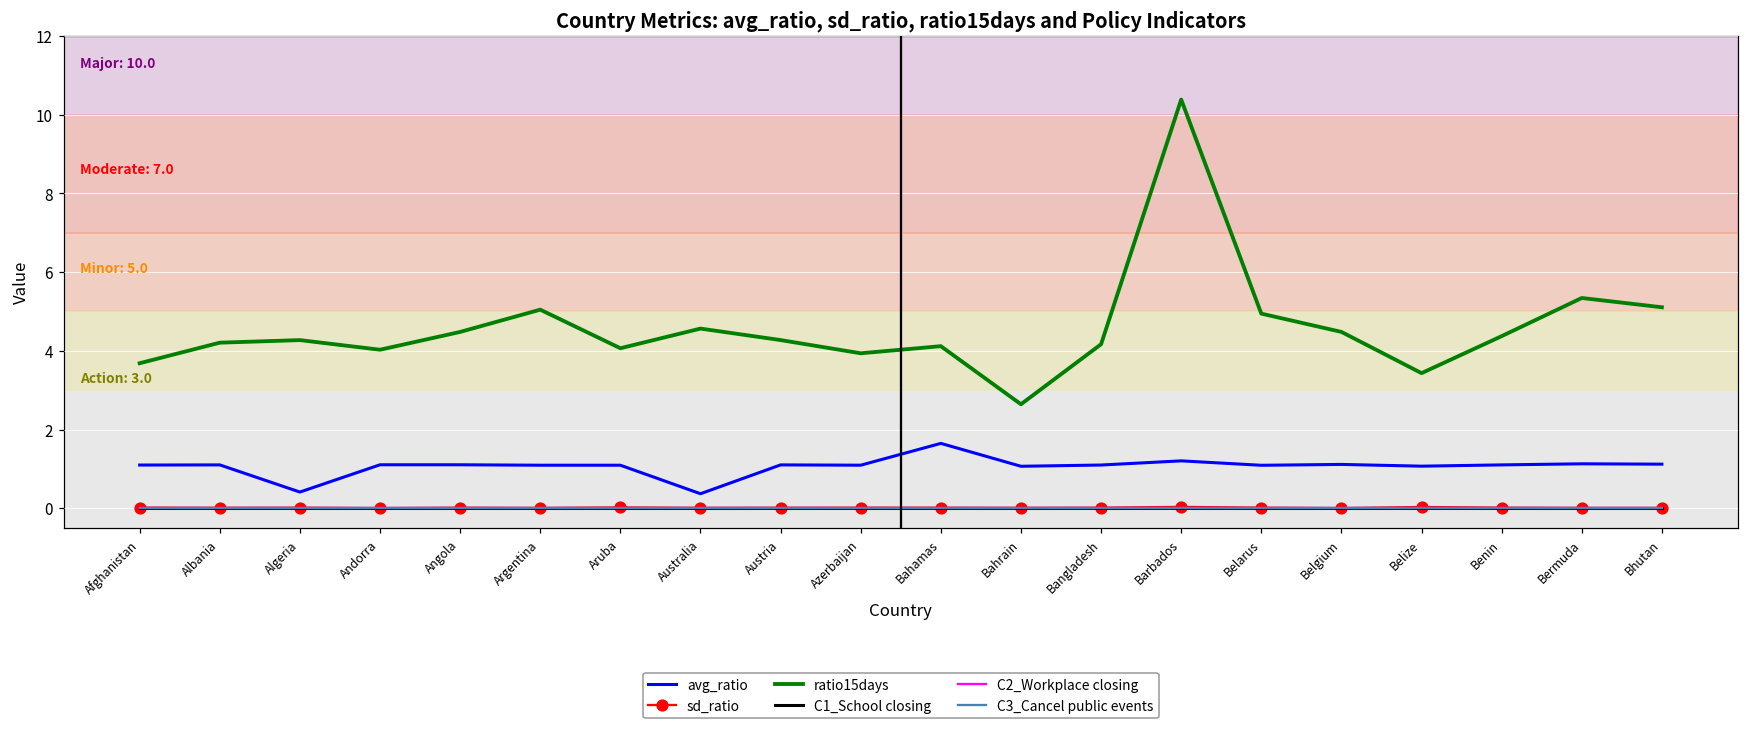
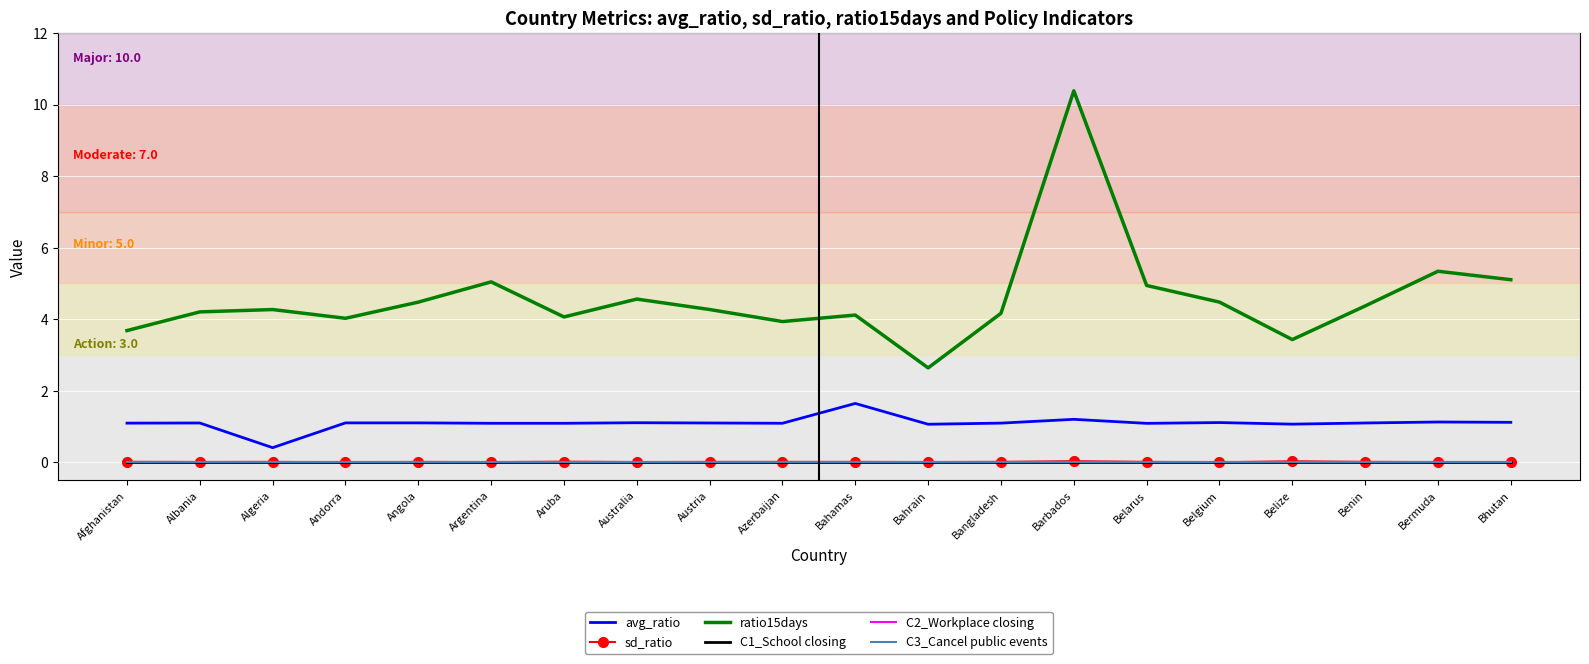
avg_ratio, Australia: 0.4 -> 1.1
